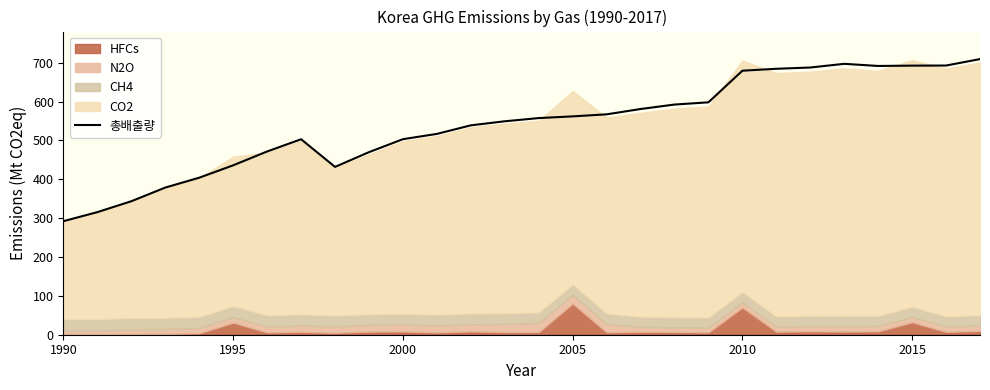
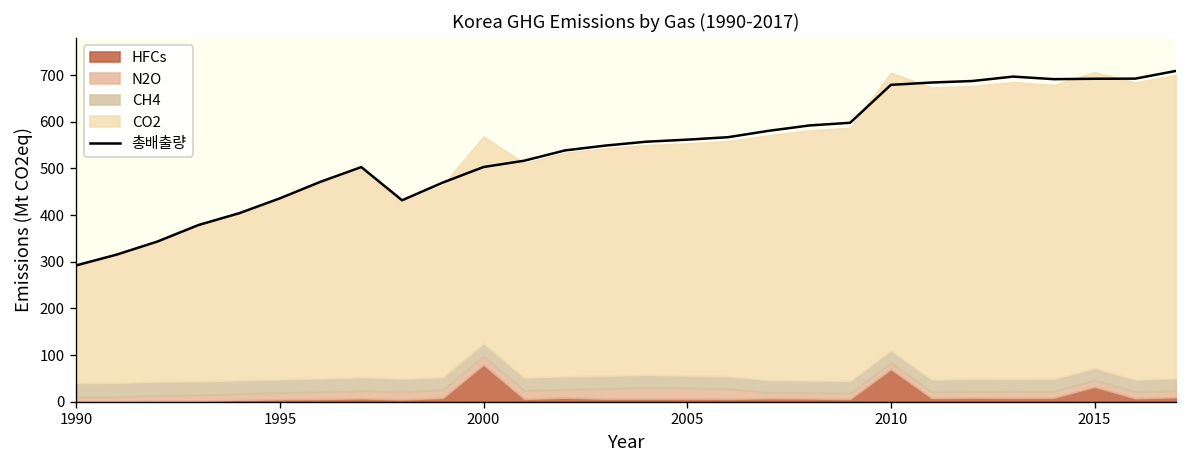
HFCs, 1995: 30 -> 10
HFCs, 2000: 10 -> 80
HFCs, 2005: 80 -> 10
